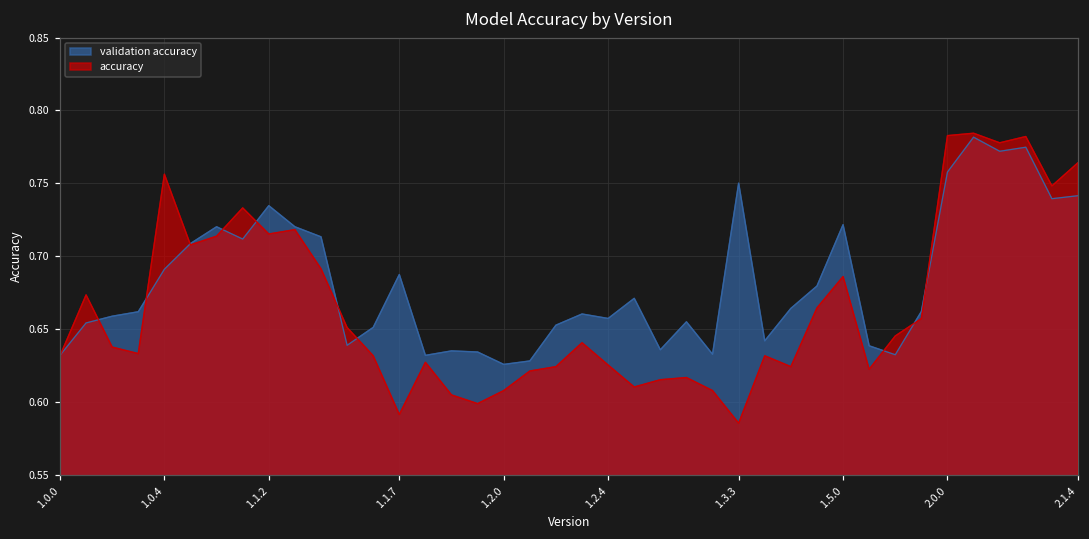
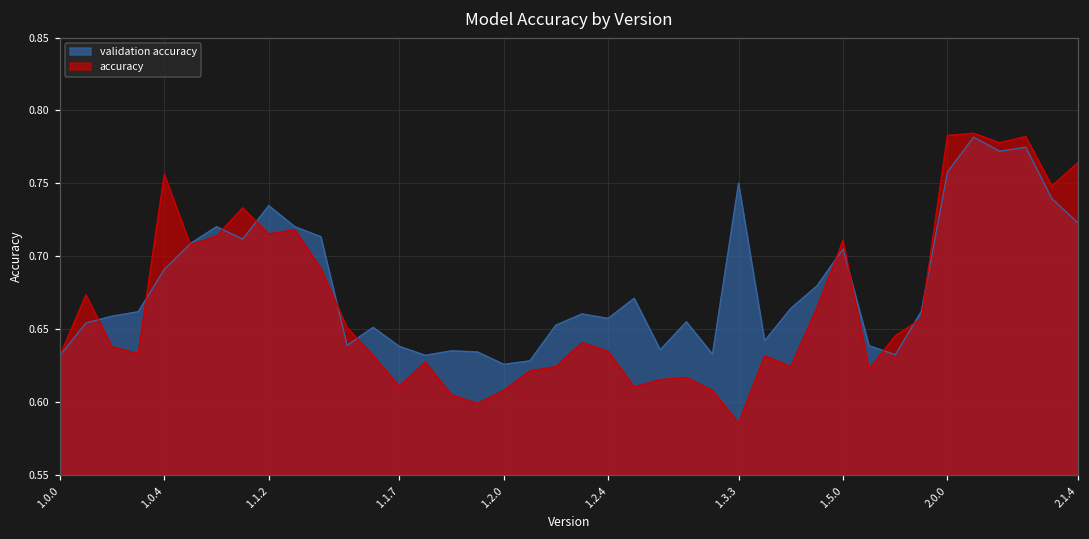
validation accuracy, 1.1.7: 0.688 -> 0.638
accuracy, 1.1.7: 0.592 -> 0.611
accuracy, 1.2.4: 0.626 -> 0.635
validation accuracy, 1.5.0: 0.722 -> 0.705
accuracy, 1.5.0: 0.686 -> 0.711
validation accuracy, 2.1.4: 0.742 -> 0.723
